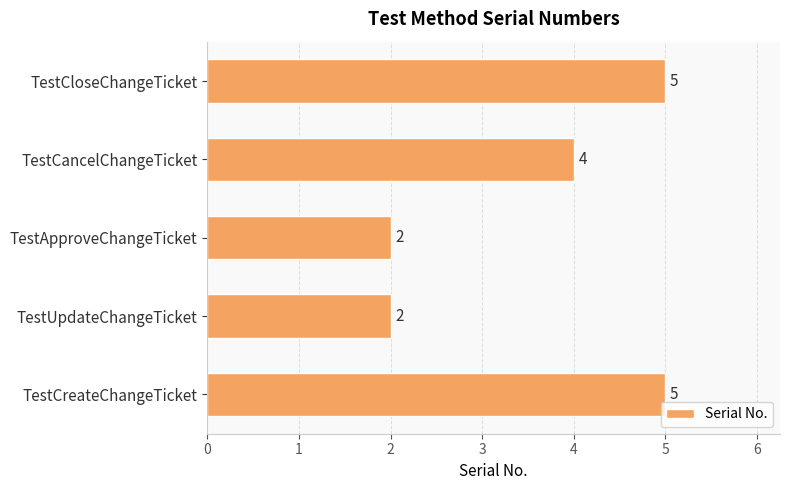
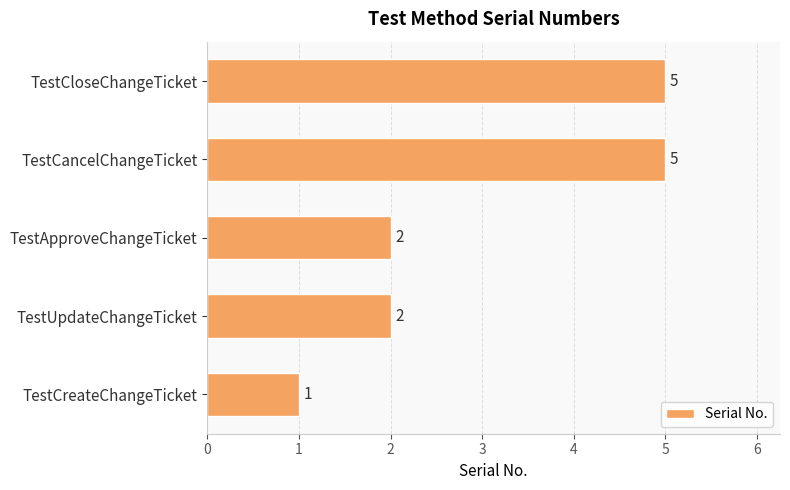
TestCancelChangeTicket: 4 -> 5
TestCreateChangeTicket: 5 -> 1
